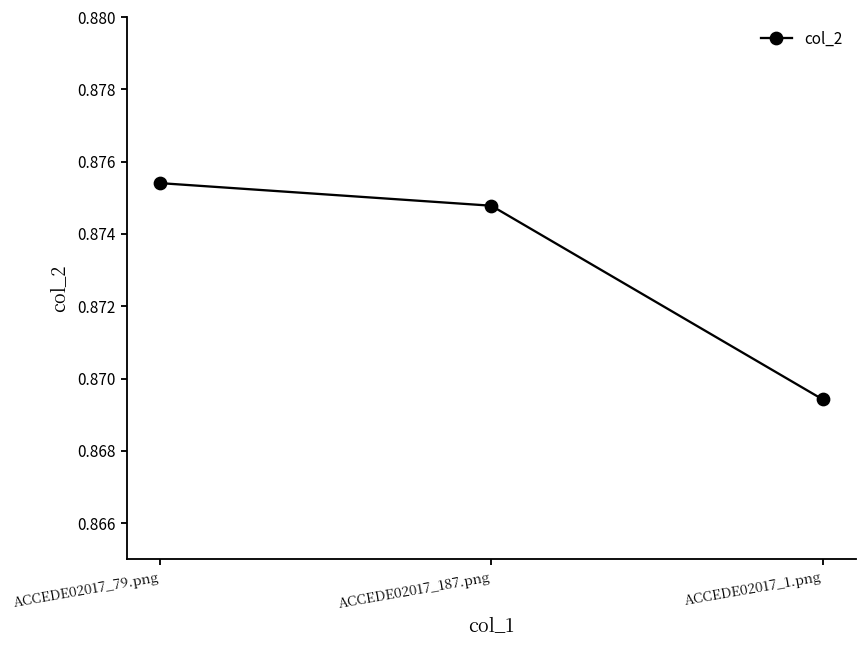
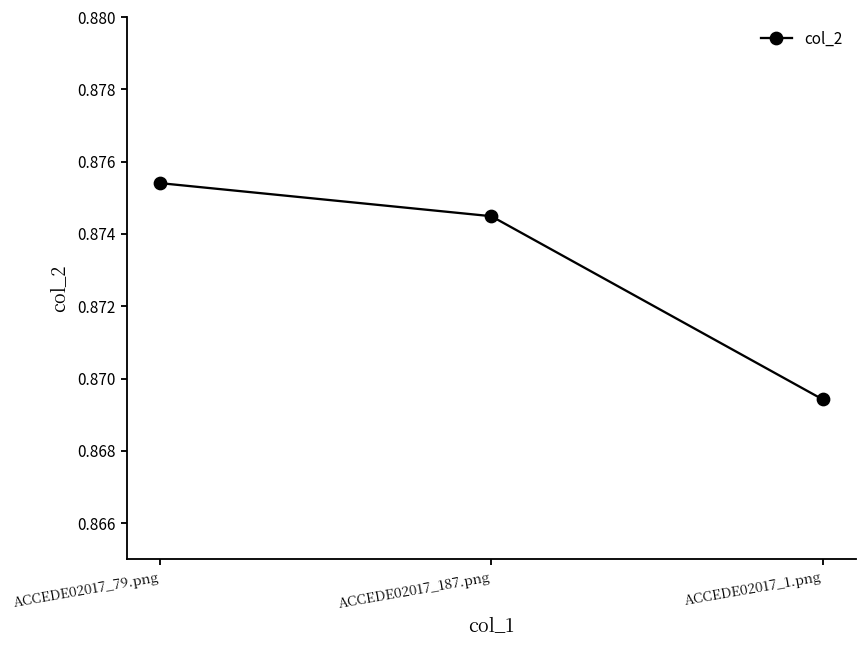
ACCEDE02017_187.png: 0.8748 -> 0.8745
